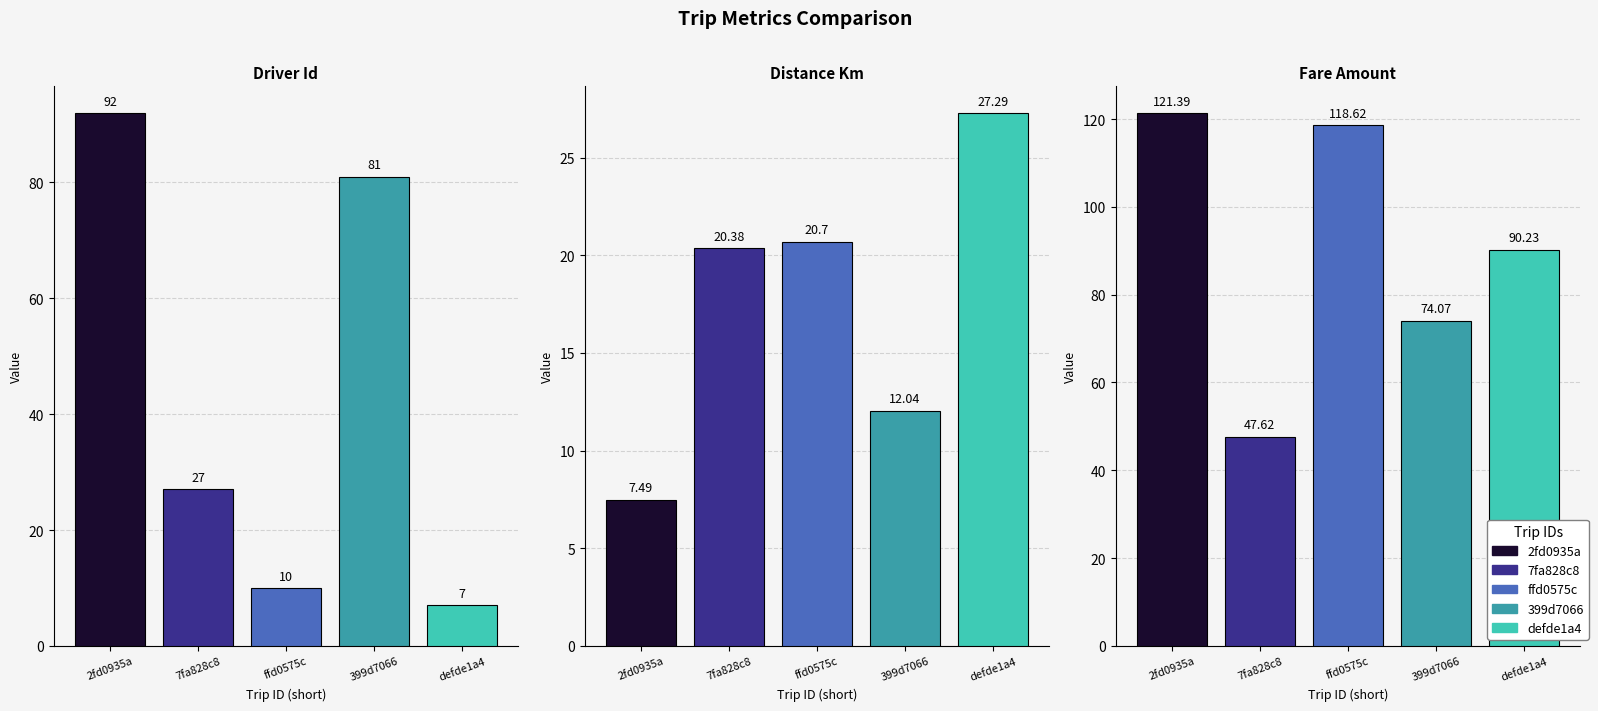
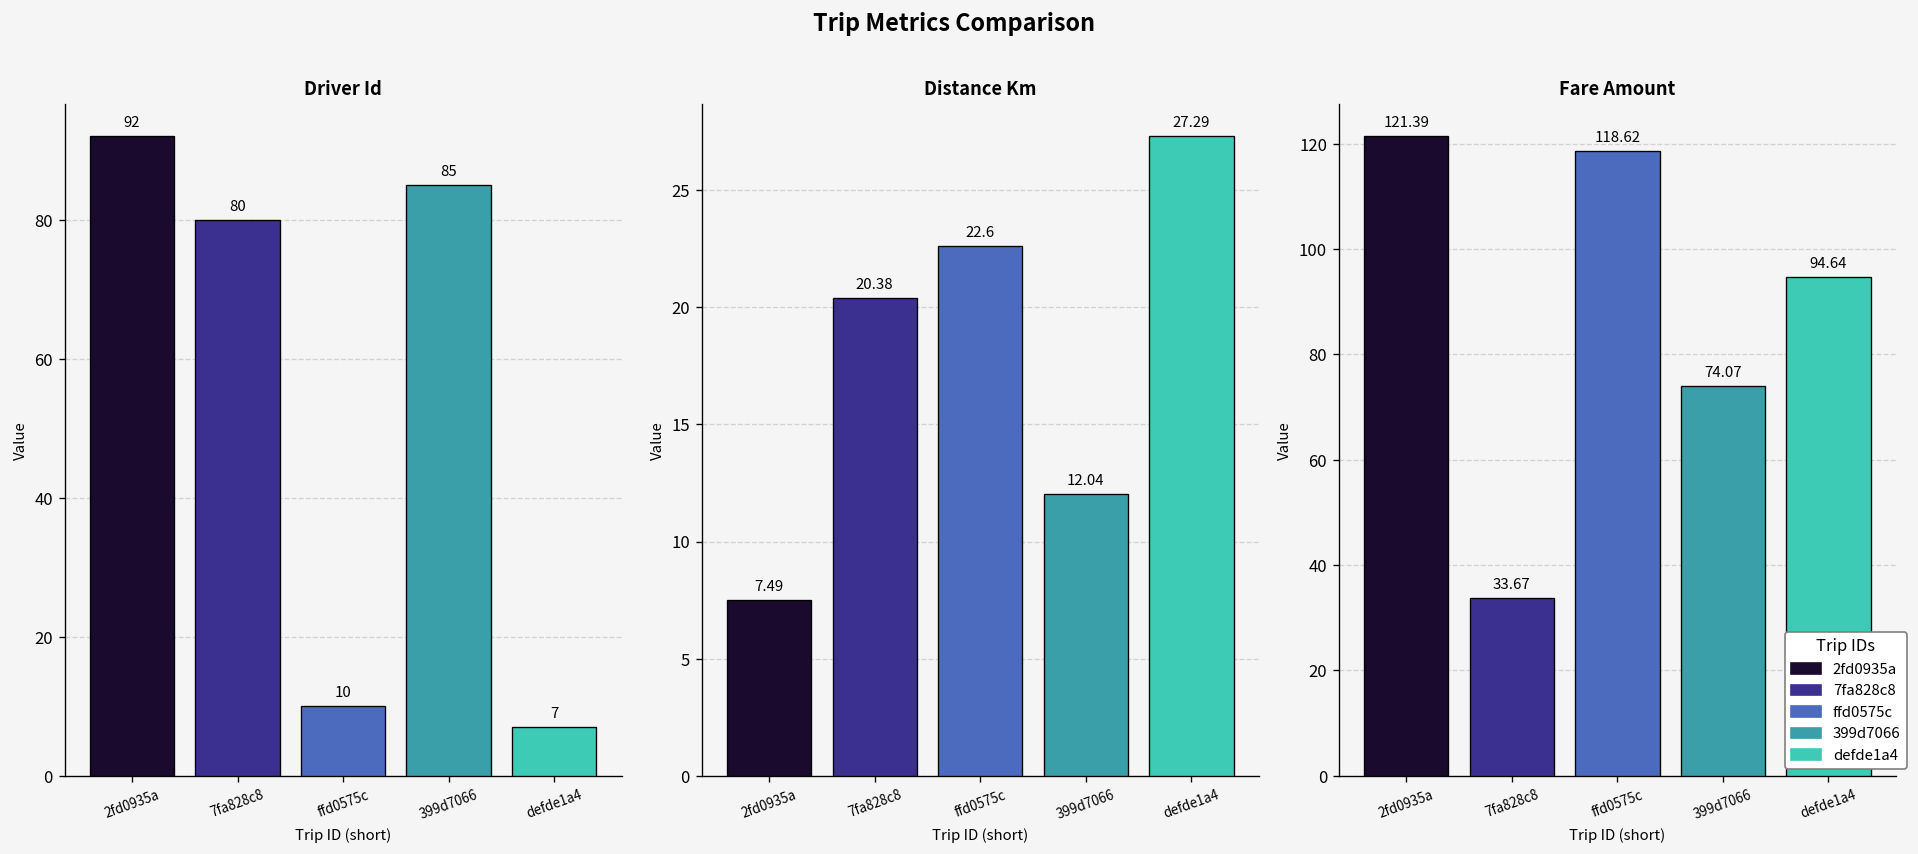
Driver Id, 7fa828c8: 27 -> 80
Driver Id, 399d7066: 81 -> 85
Distance Km, ffd0575c: 20.7 -> 22.6
Fare Amount, 7fa828c8: 47.62 -> 33.67
Fare Amount, defde1a4: 90.23 -> 94.64
